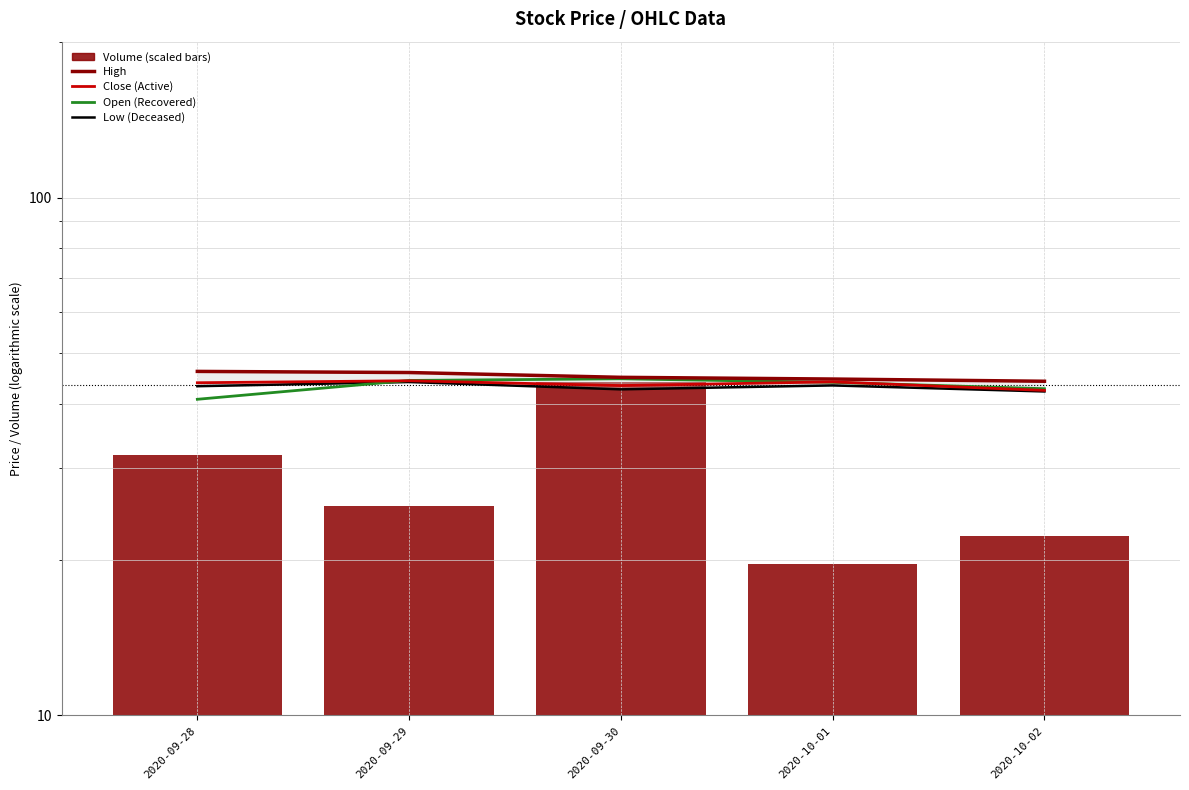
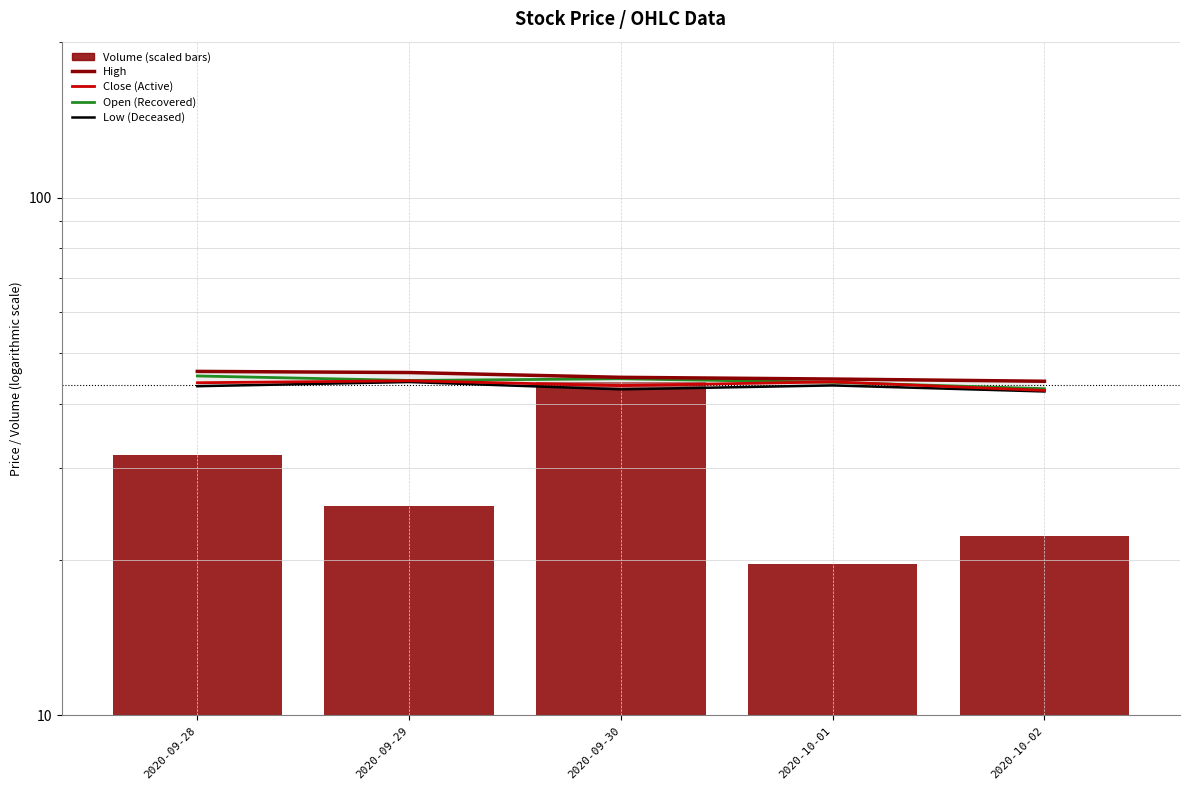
Open (Recovered), 2020-09-28: 41 -> 45
